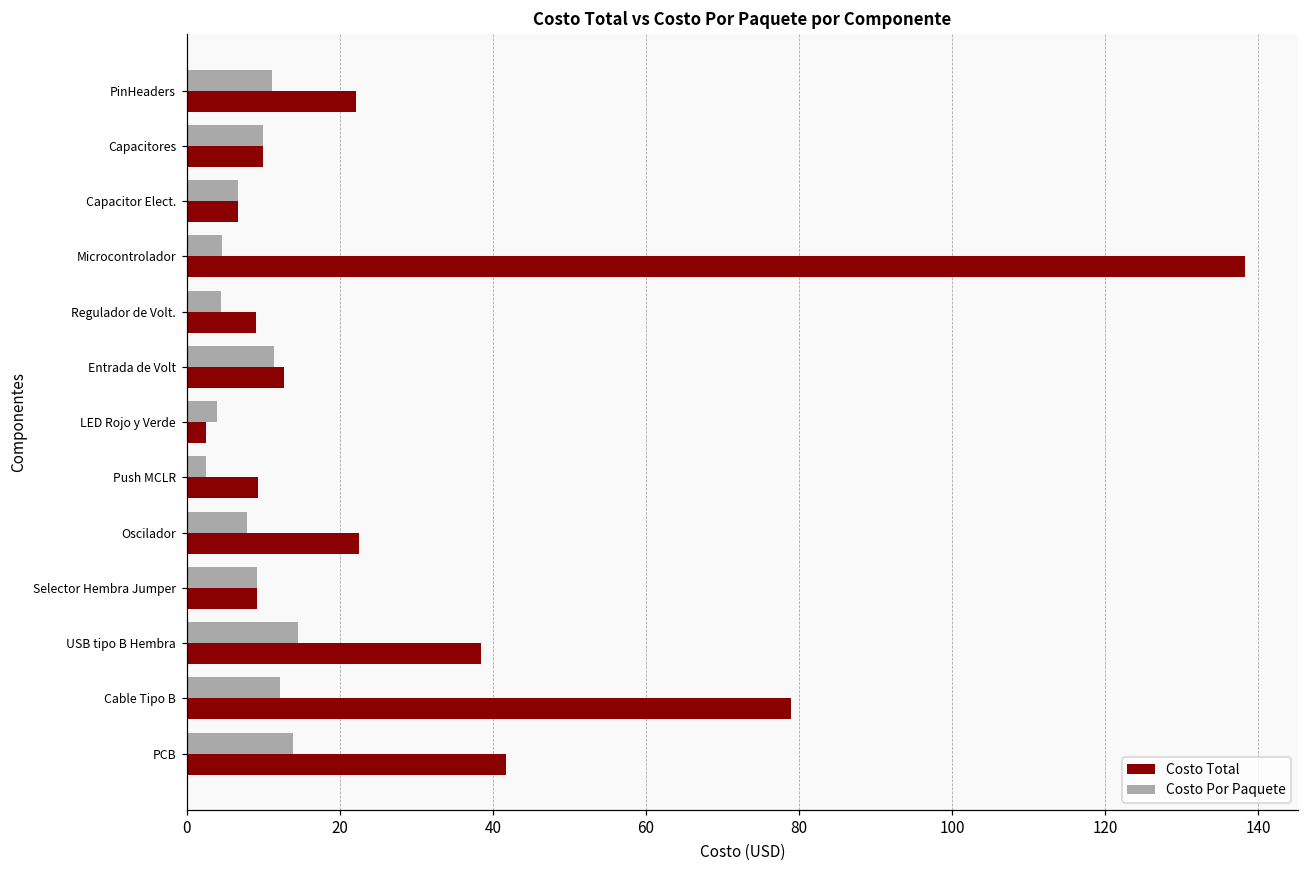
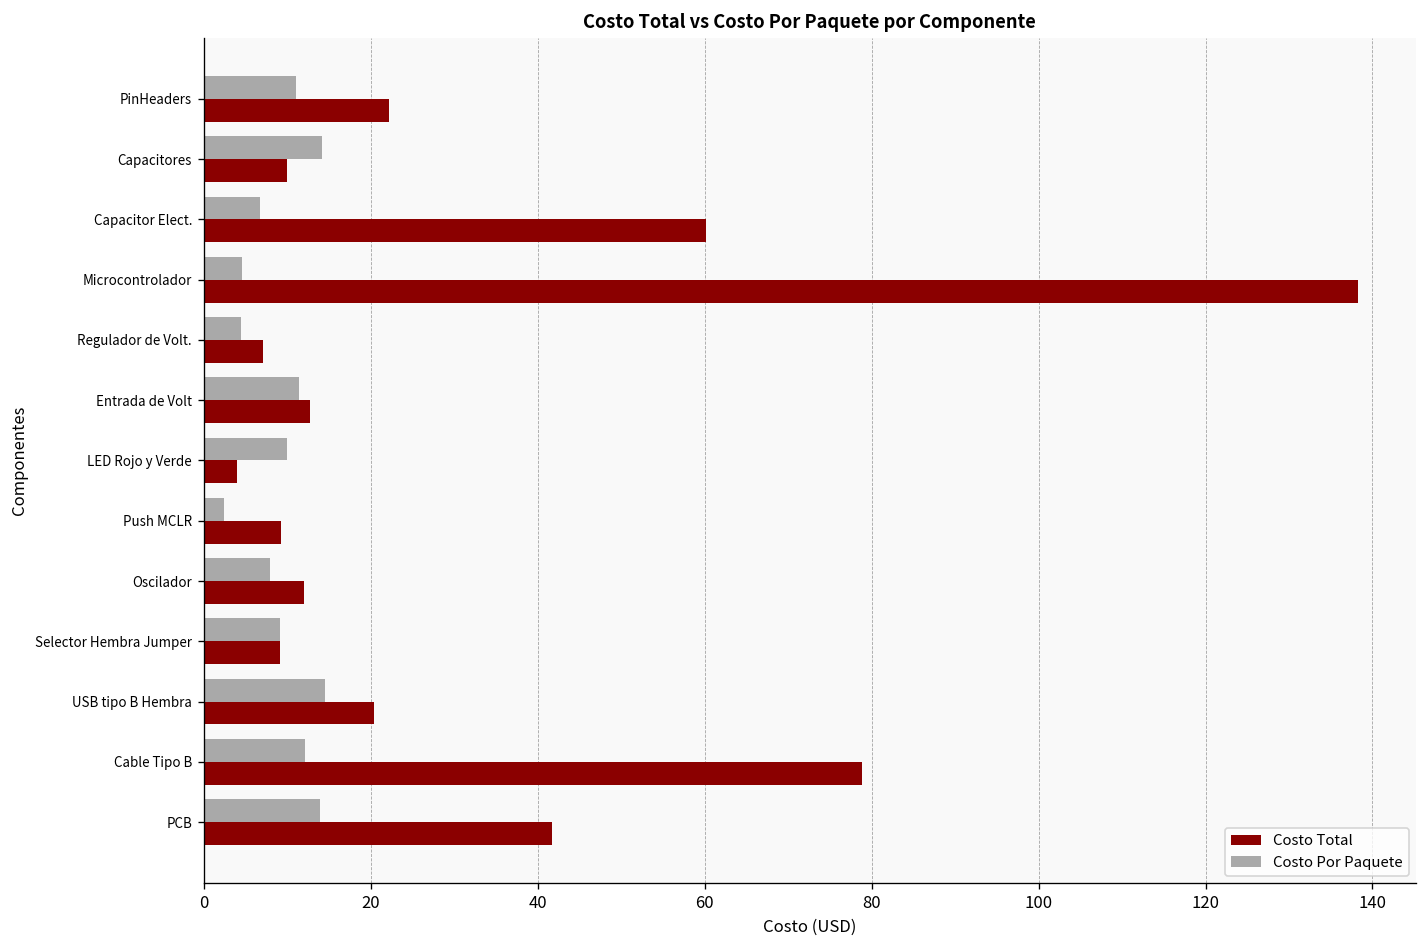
Costo Por Paquete, Capacitores: 10 -> 14
Costo Total, Capacitor Elect.: 7 -> 60
Costo Total, Regulador de Volt.: 9 -> 7
Costo Por Paquete, LED Rojo y Verde: 4 -> 10
Costo Total, LED Rojo y Verde: 3 -> 4
Costo Total, Oscilador: 23 -> 12
Costo Total, USB tipo B Hembra: 38 -> 20
